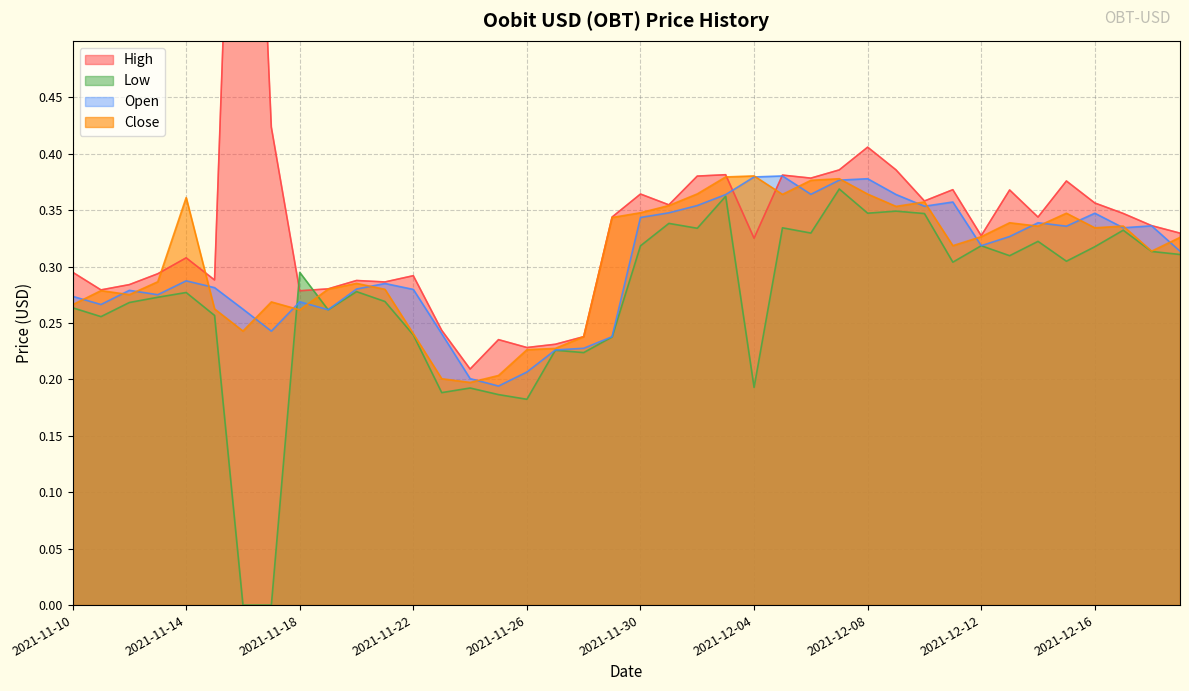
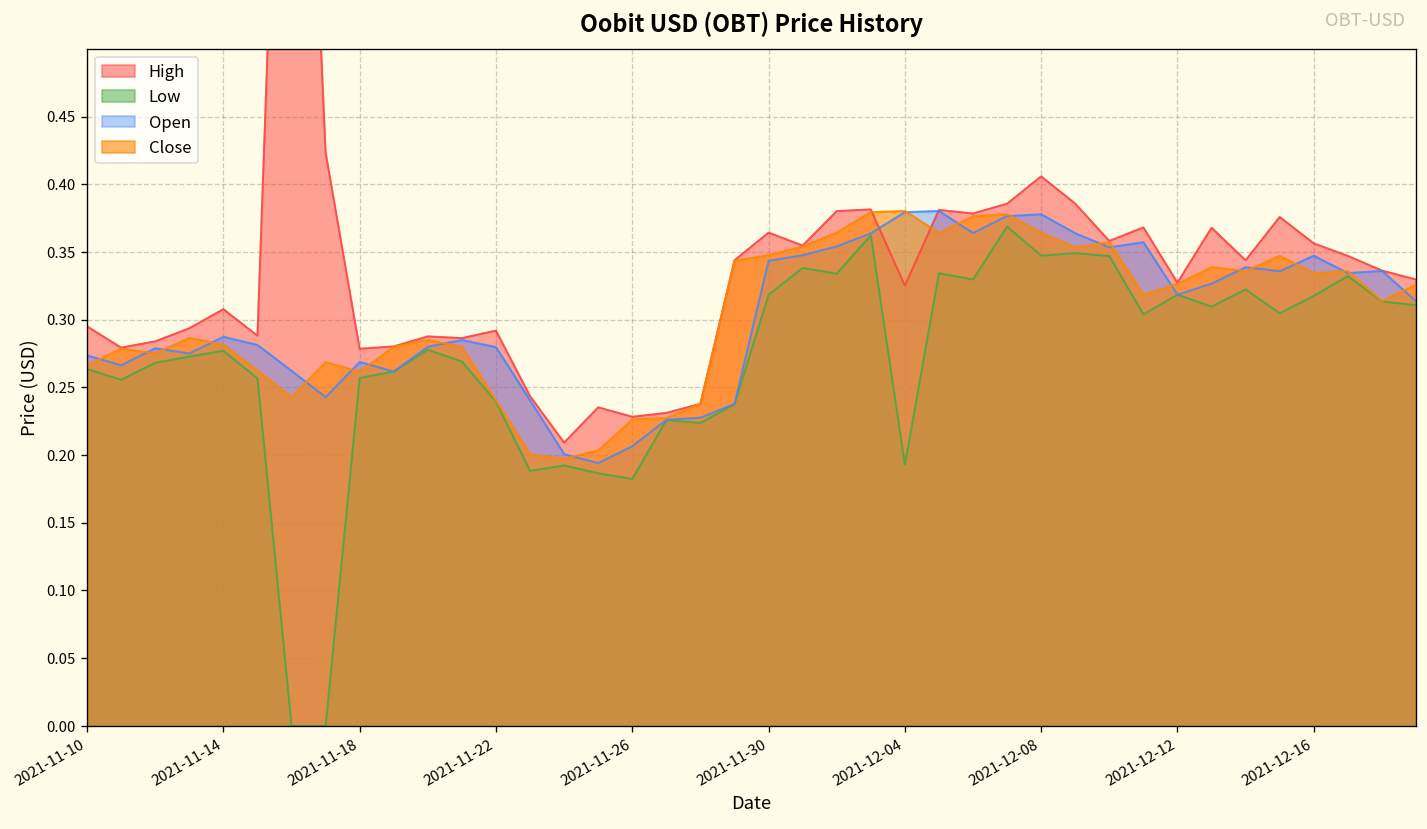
Close, 2021-11-14: 0.361 -> 0.282
Low, 2021-11-18: 0.295 -> 0.257
